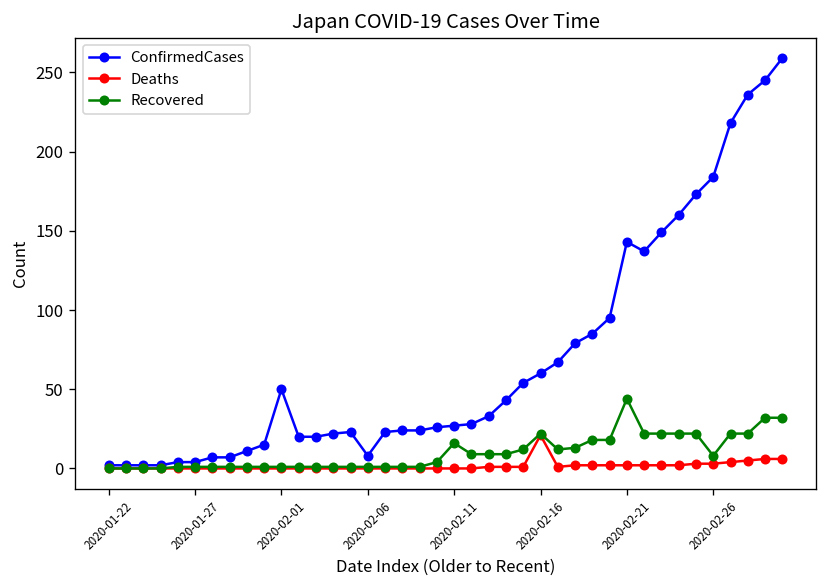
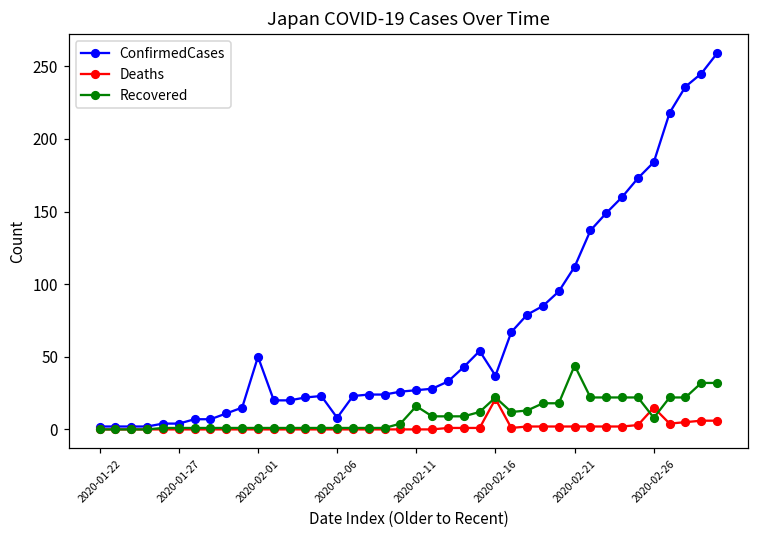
ConfirmedCases, 2020-02-16: 60 -> 37
ConfirmedCases, 2020-02-21: 143 -> 112
Deaths, 2020-02-26: 3 -> 15
